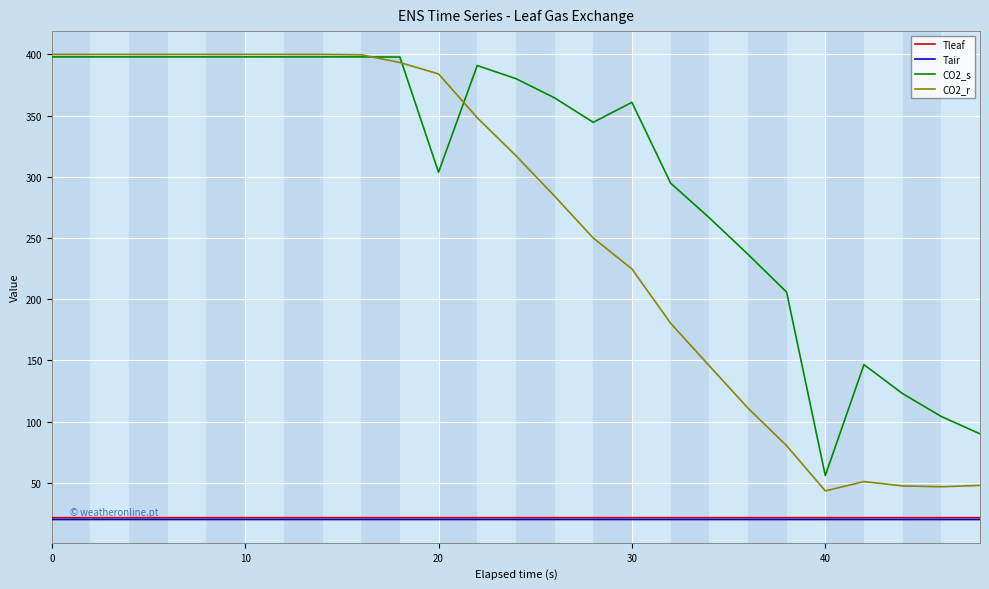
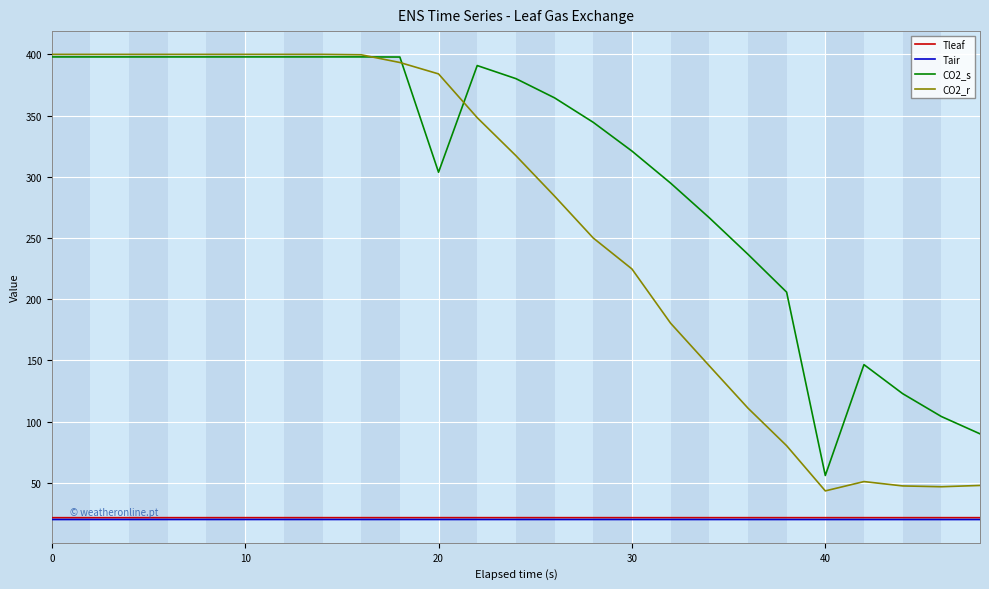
CO2_s, 30: 361 -> 321
